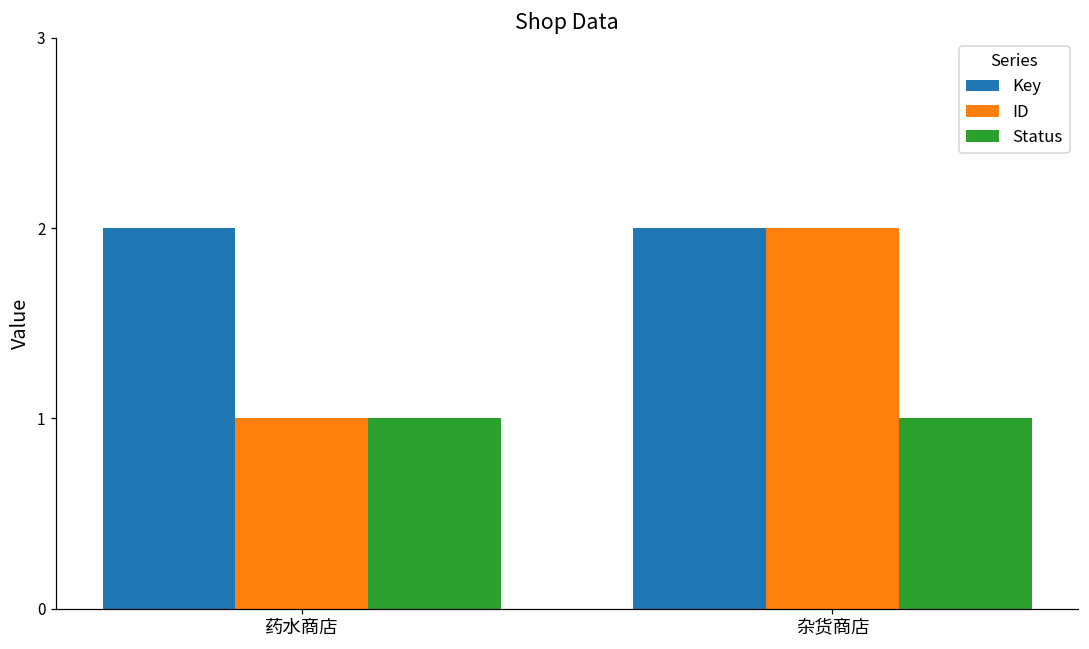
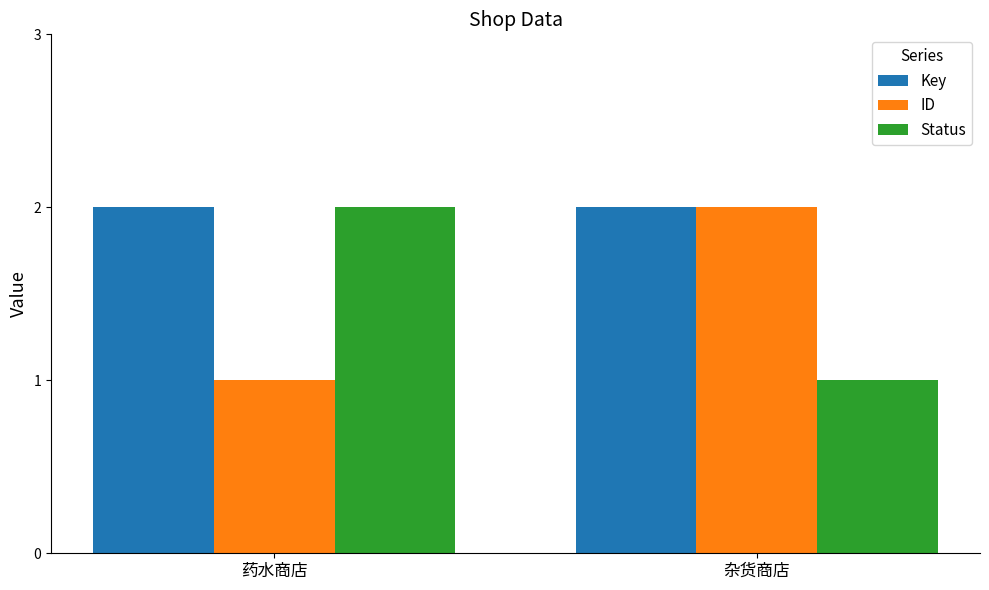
Status, 药水商店: 1 -> 2
